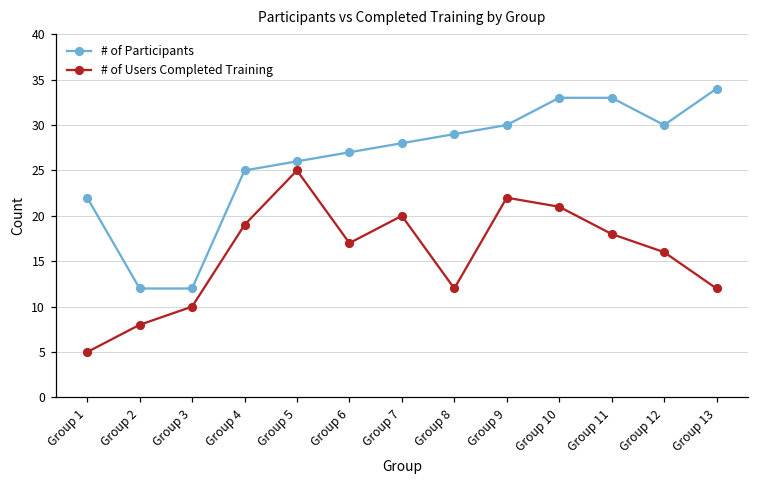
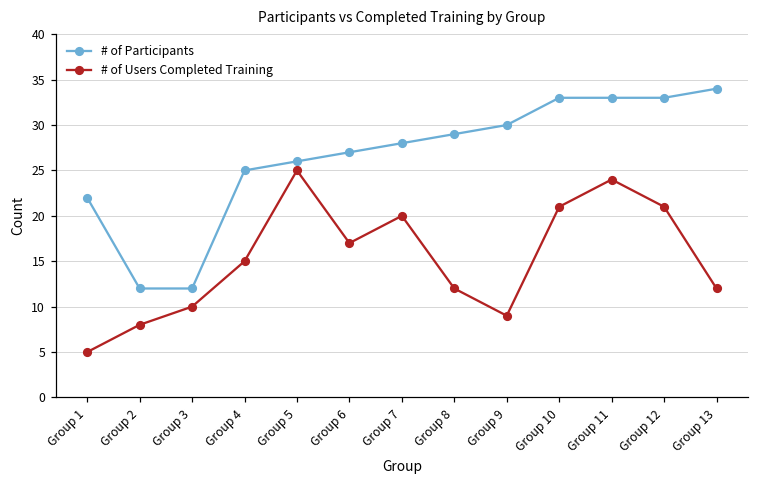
# of Users Completed Training, Group 4: 19 -> 15
# of Users Completed Training, Group 9: 22 -> 9
# of Users Completed Training, Group 11: 18 -> 24
# of Participants, Group 12: 30 -> 33
# of Users Completed Training, Group 12: 16 -> 21
